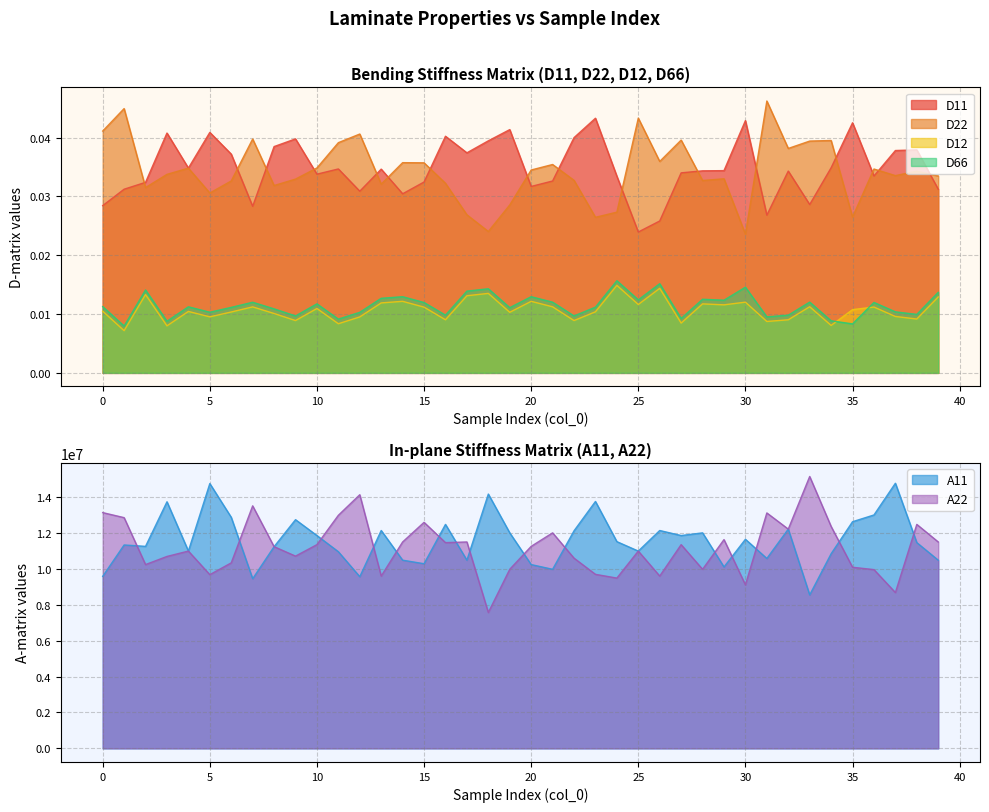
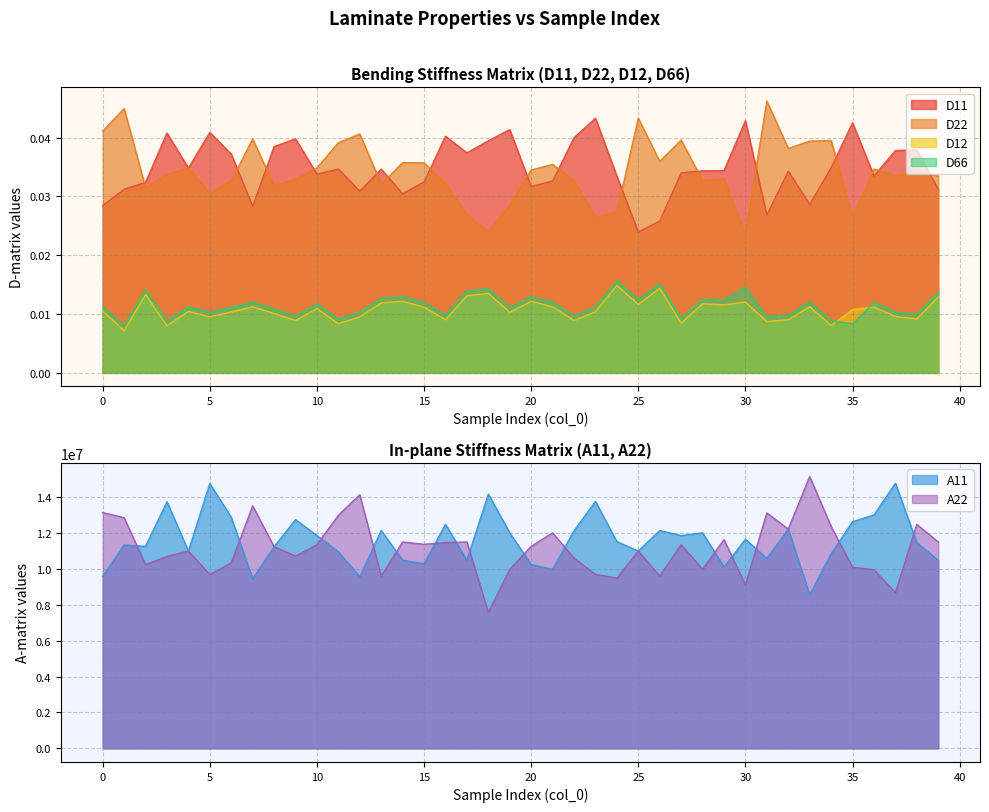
In-plane Stiffness Matrix (A11, A22), A22, 15: 12600000 -> 11400000
